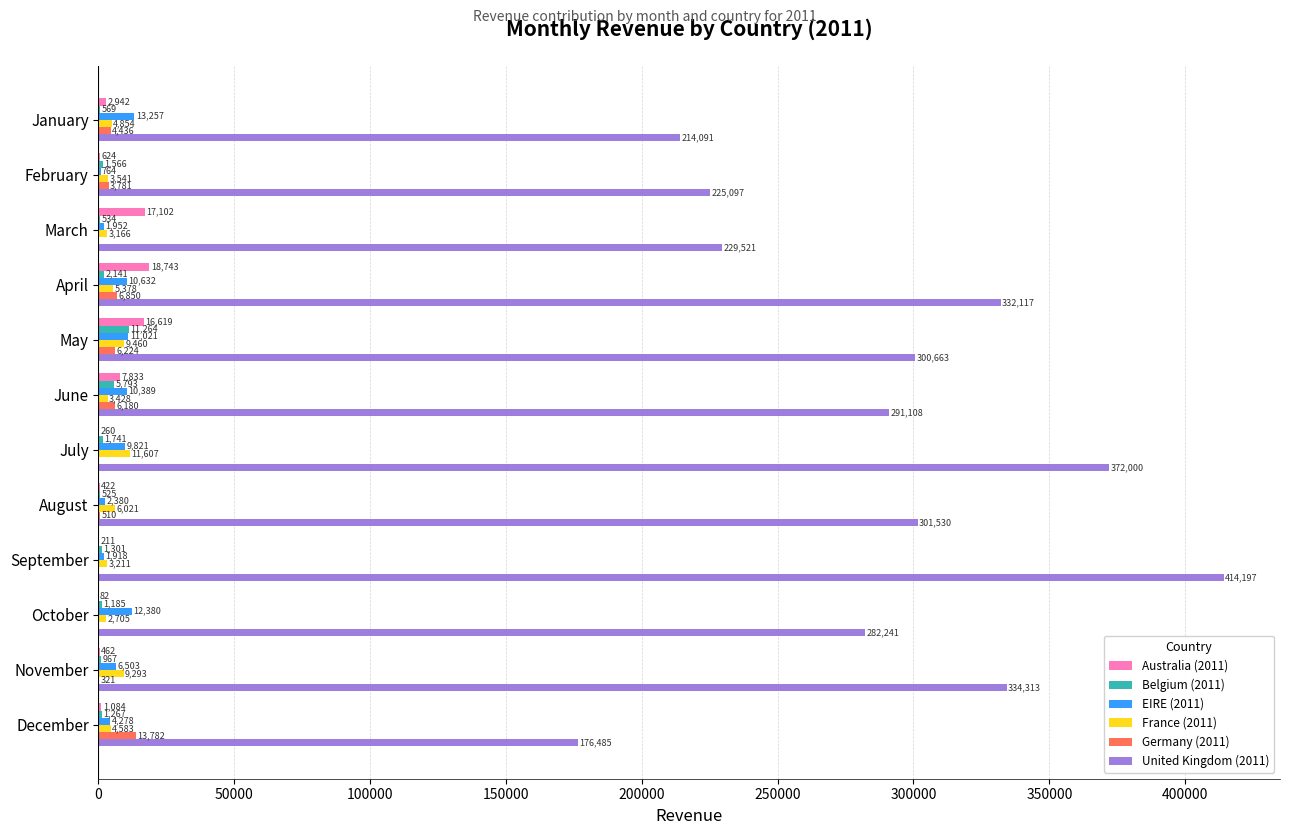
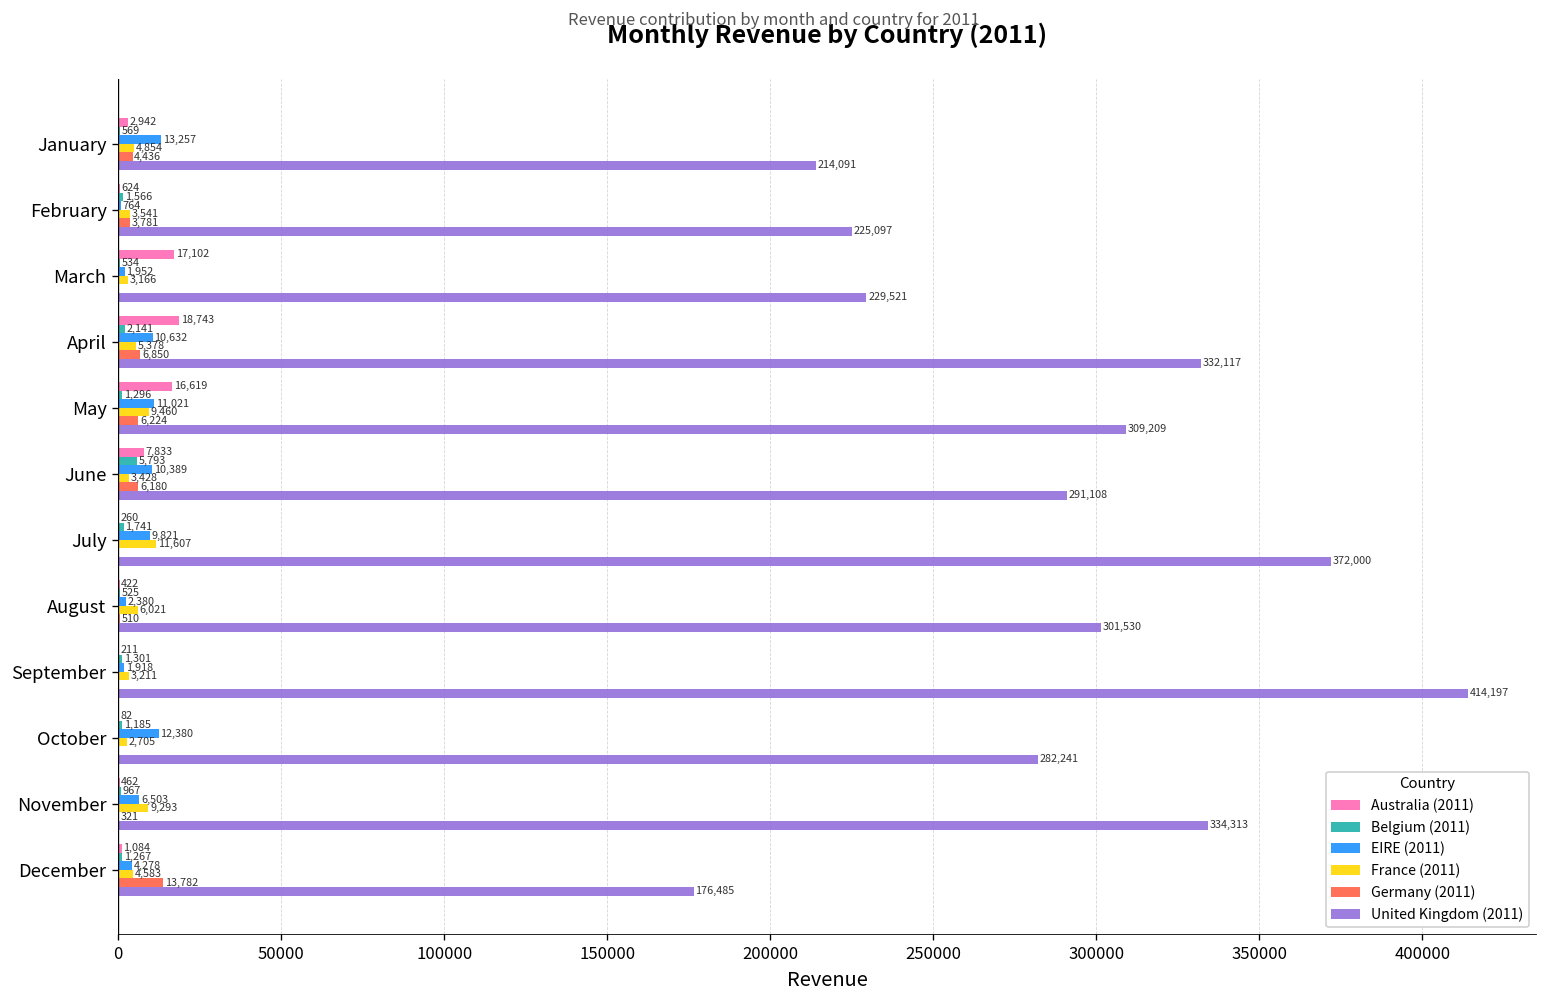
Belgium (2011), May: 11,264 -> 1,296
United Kingdom (2011), May: 300,663 -> 309,209
